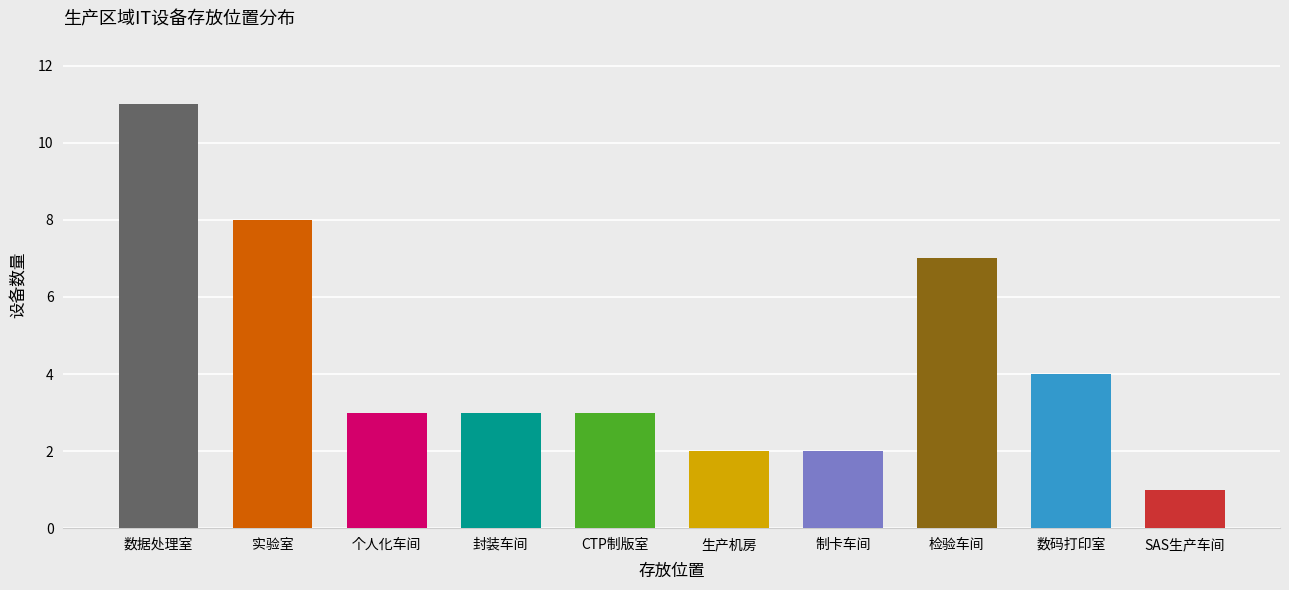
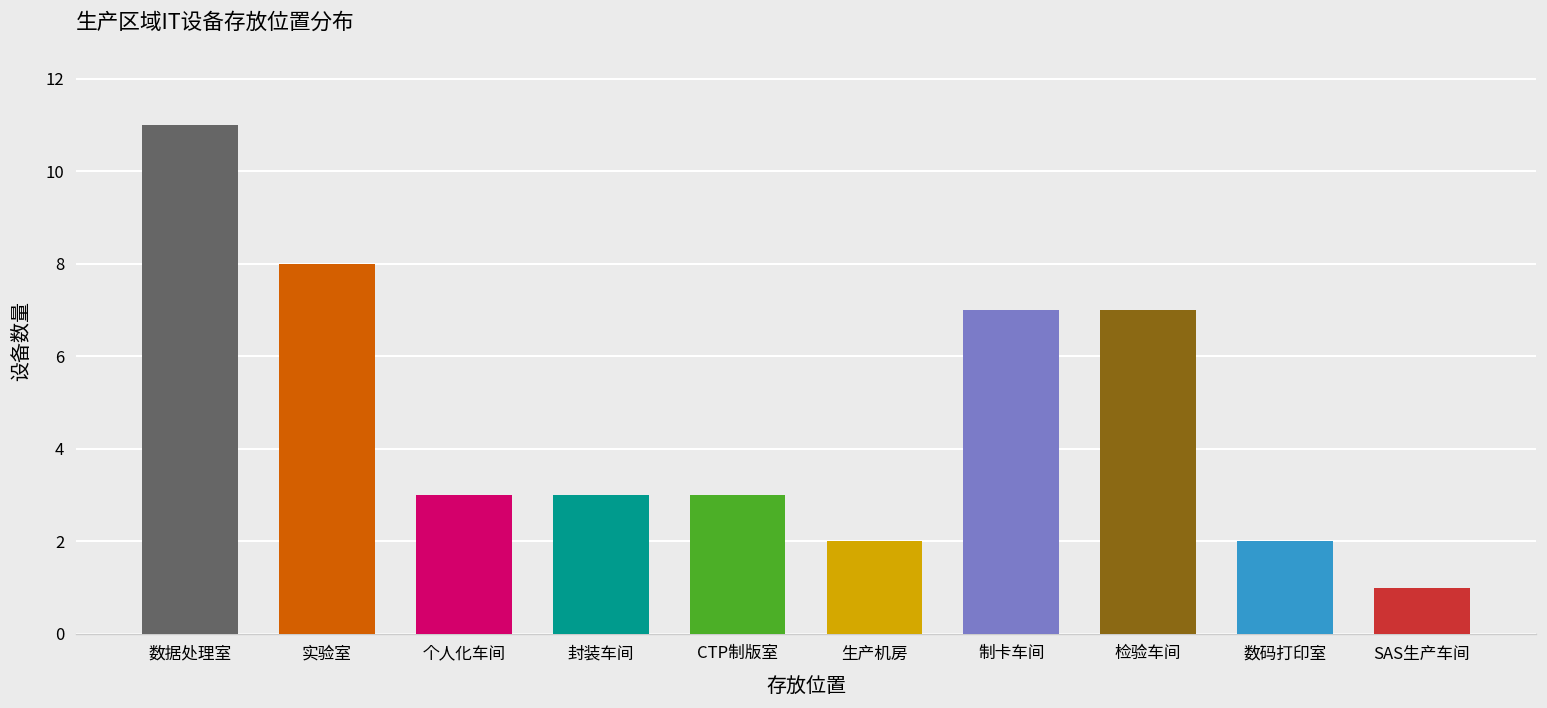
制卡车间: 2 -> 7
数码打印室: 4 -> 2
